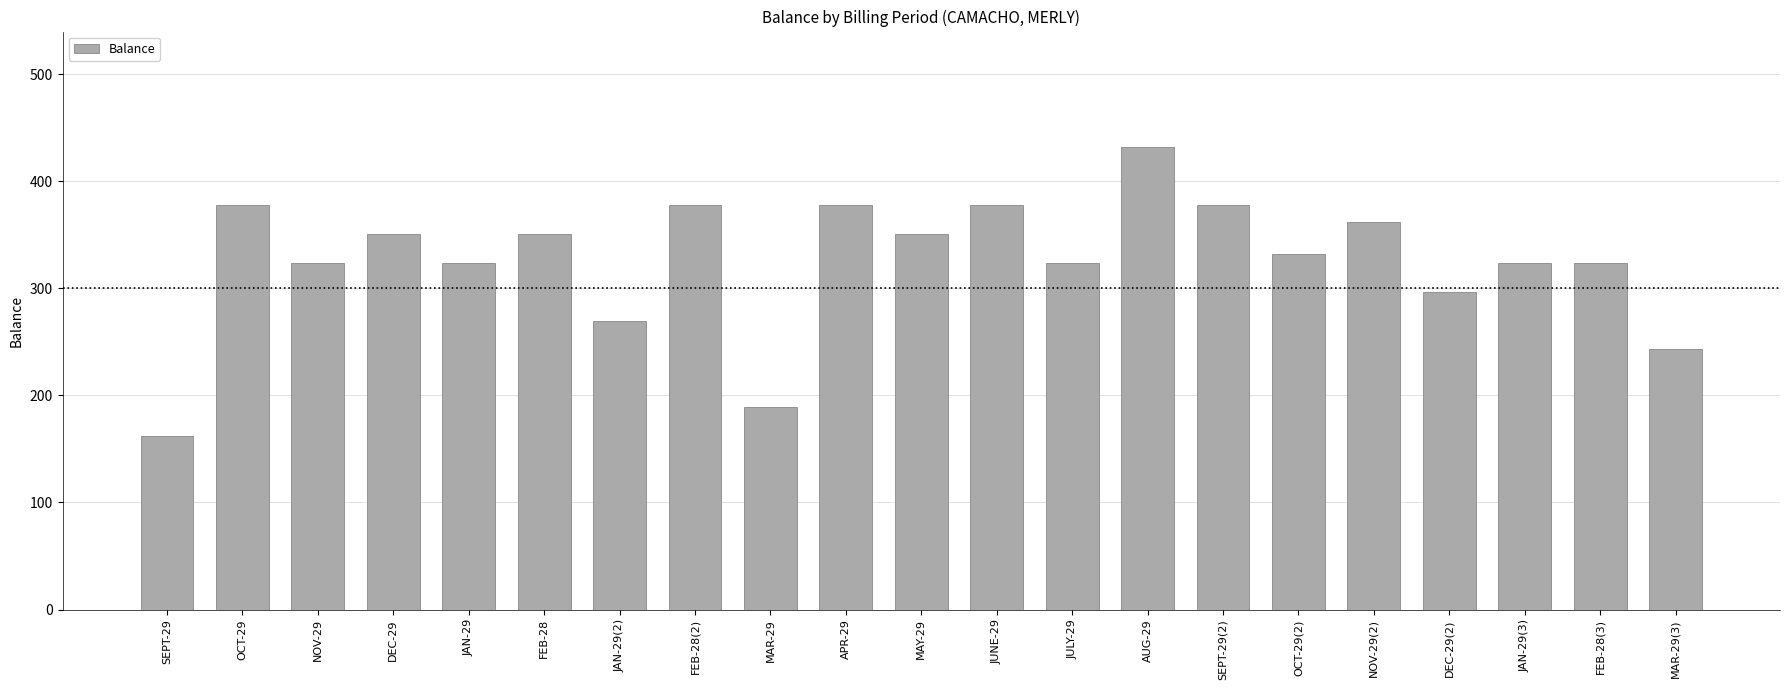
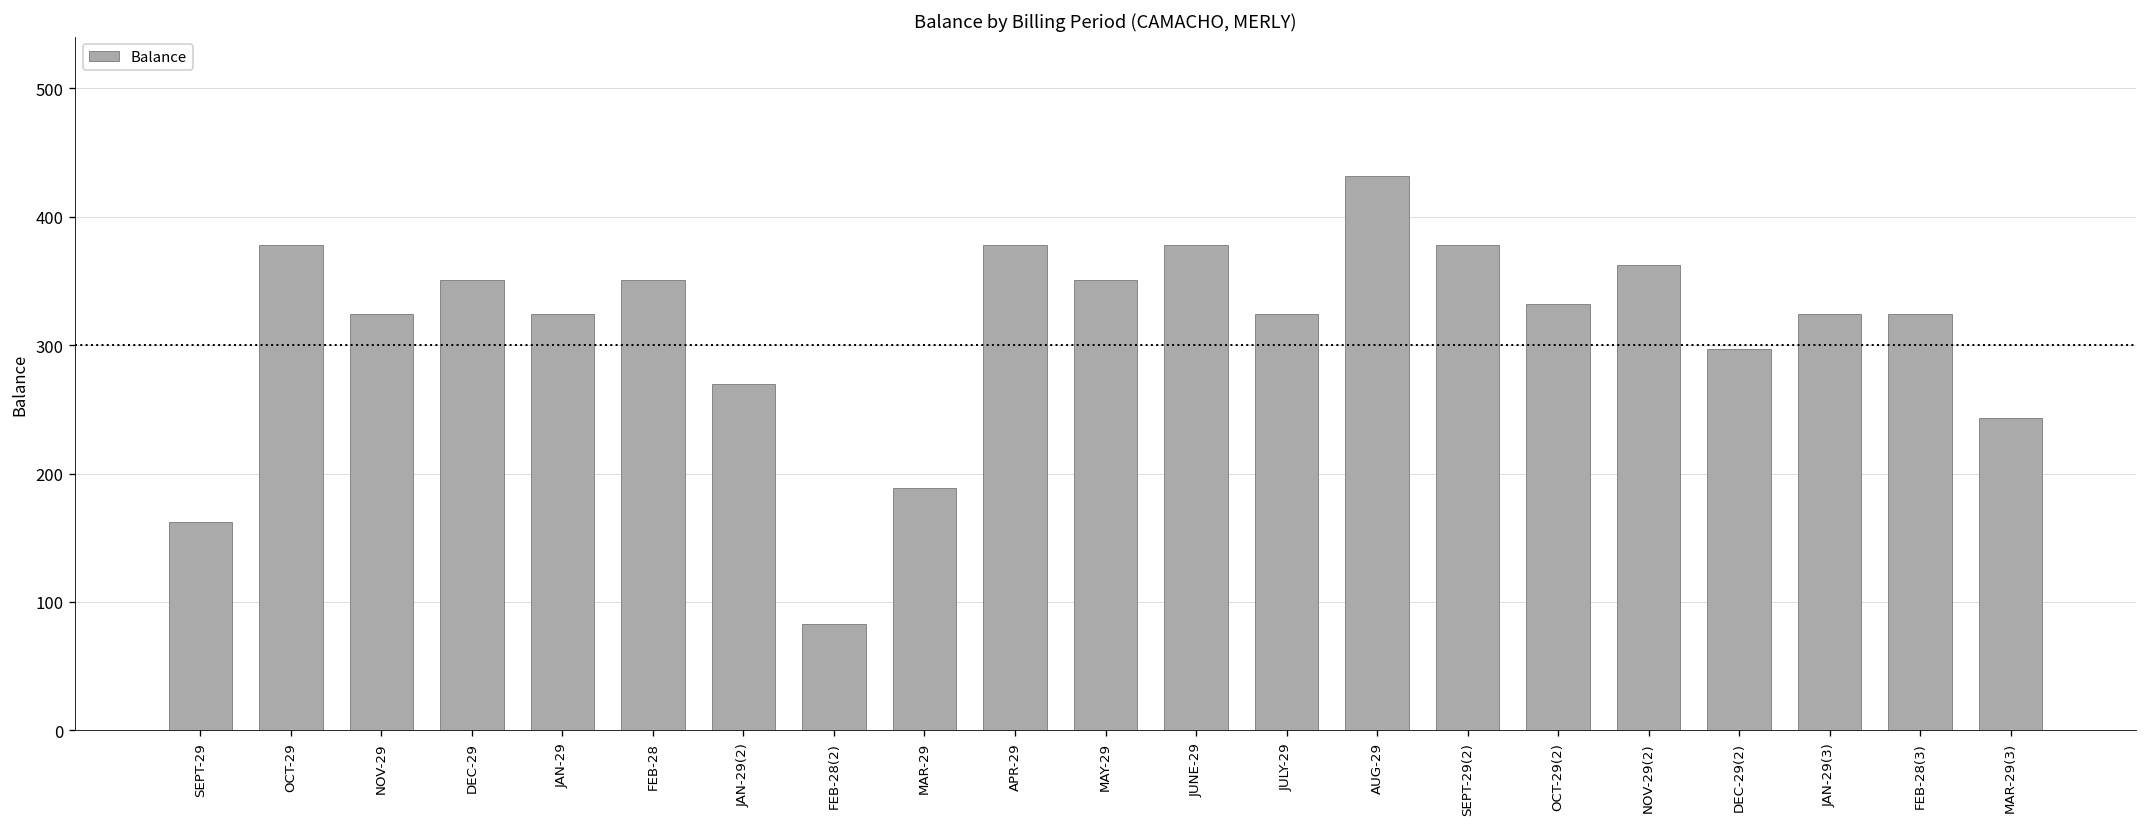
FEB-28(2): 378 -> 83
